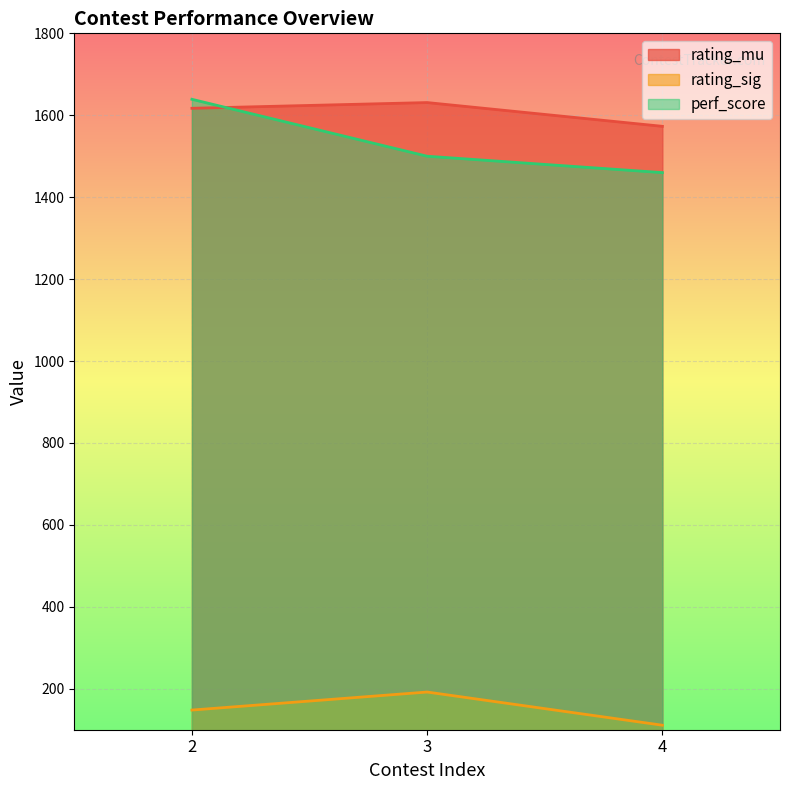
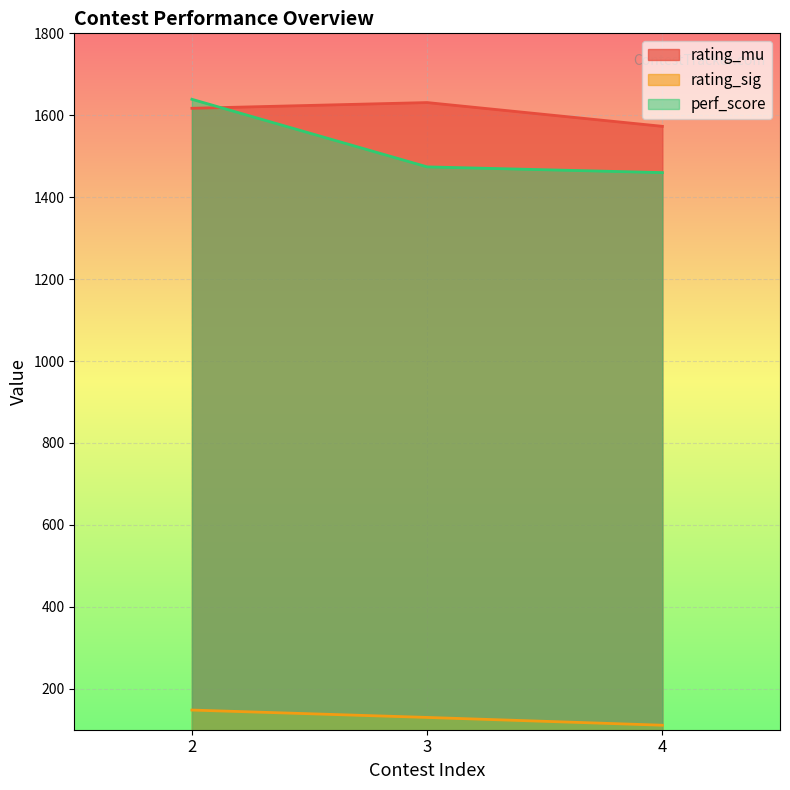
rating_sig, 3: 190 -> 130
perf_score, 3: 1500 -> 1470
